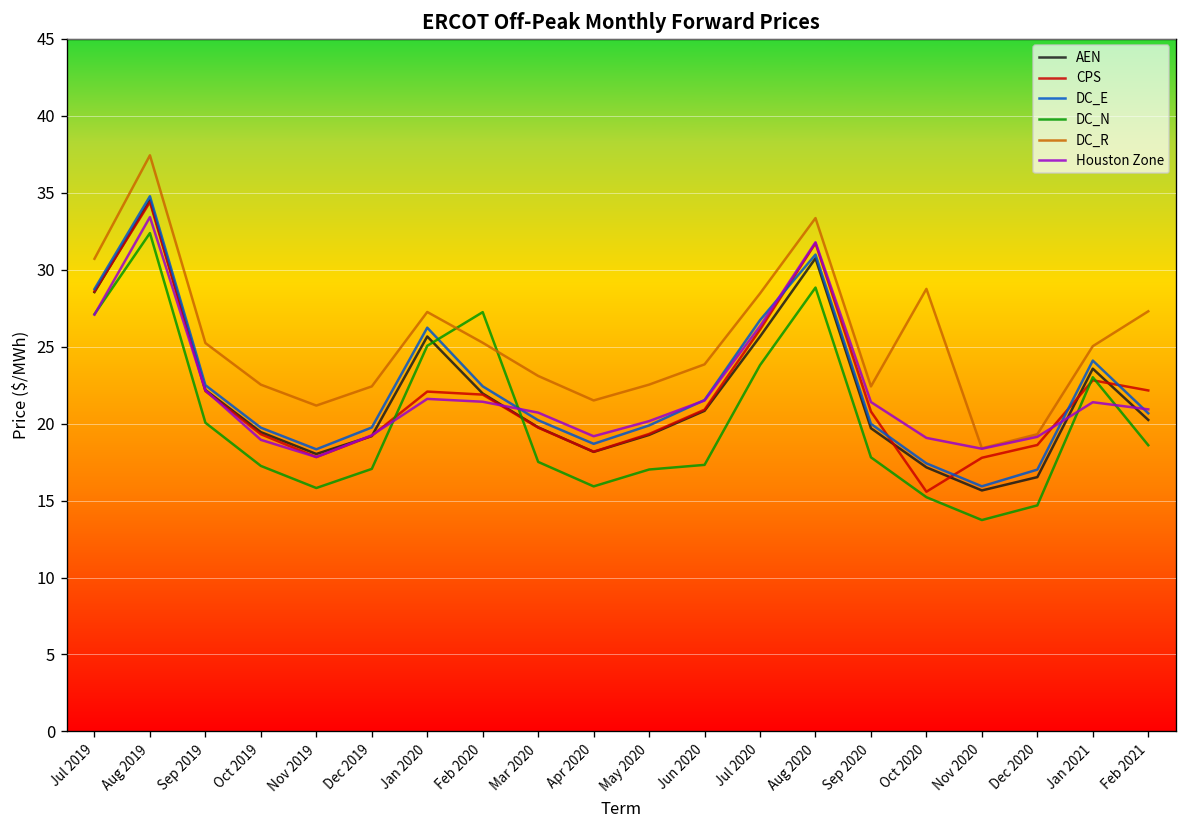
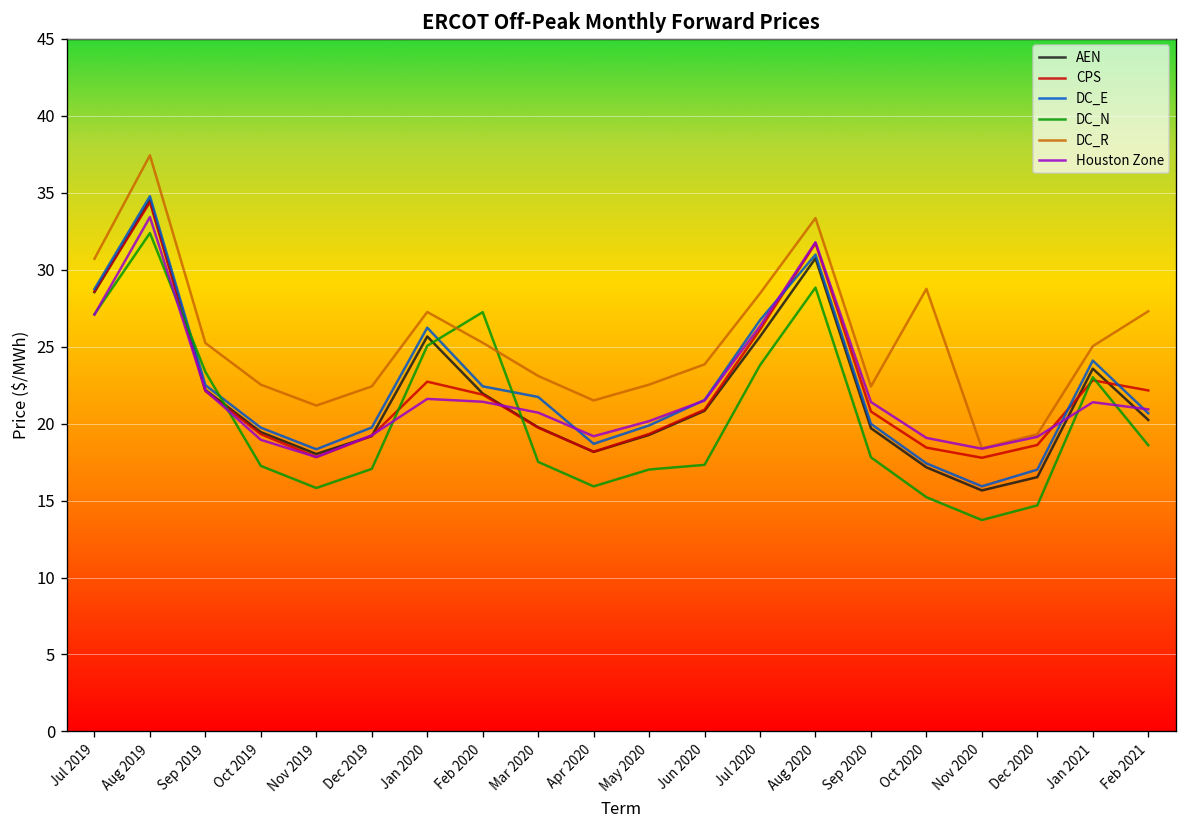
DC_N, Sep 2019: 20.1 -> 23.4
CPS, Jan 2020: 22.1 -> 22.7
DC_E, Mar 2020: 20.2 -> 21.7
CPS, Oct 2020: 15.6 -> 18.4
